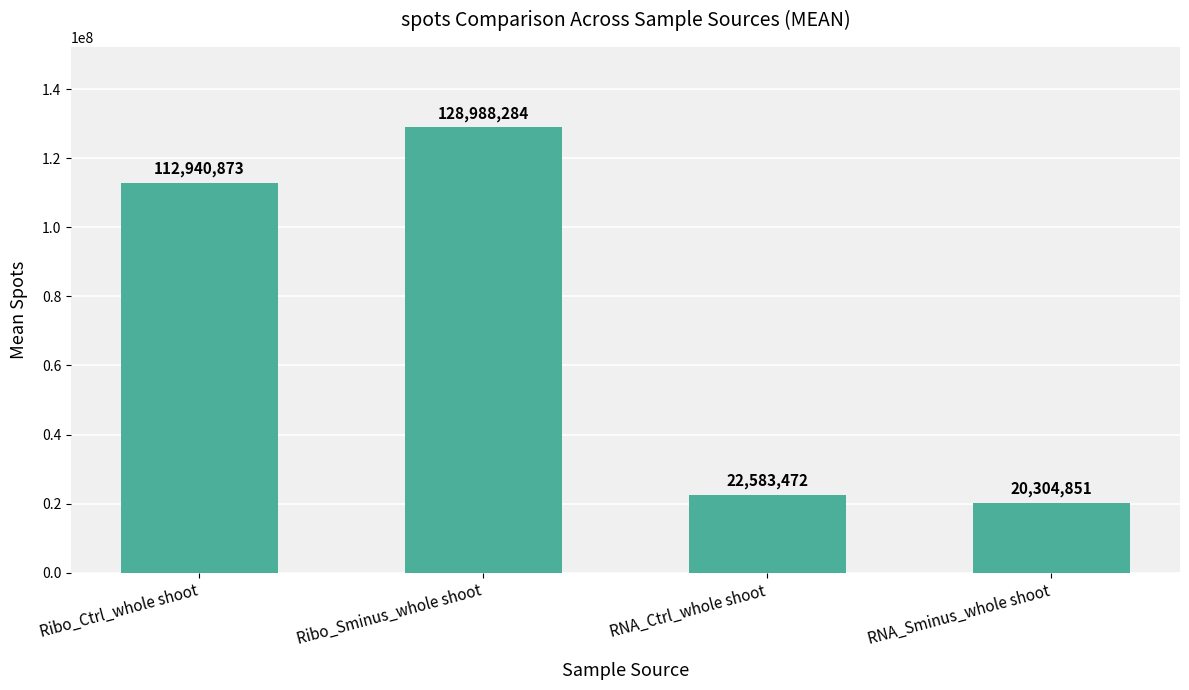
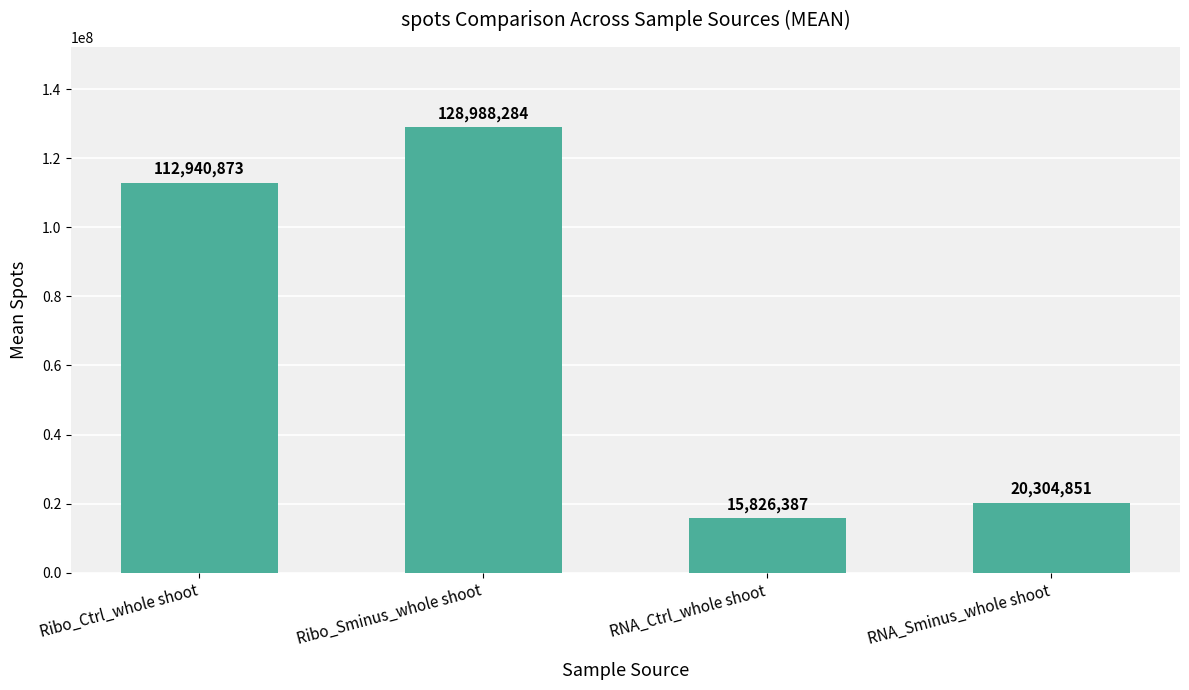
RNA_Ctrl_whole shoot: 22,583,472 -> 15,826,387
